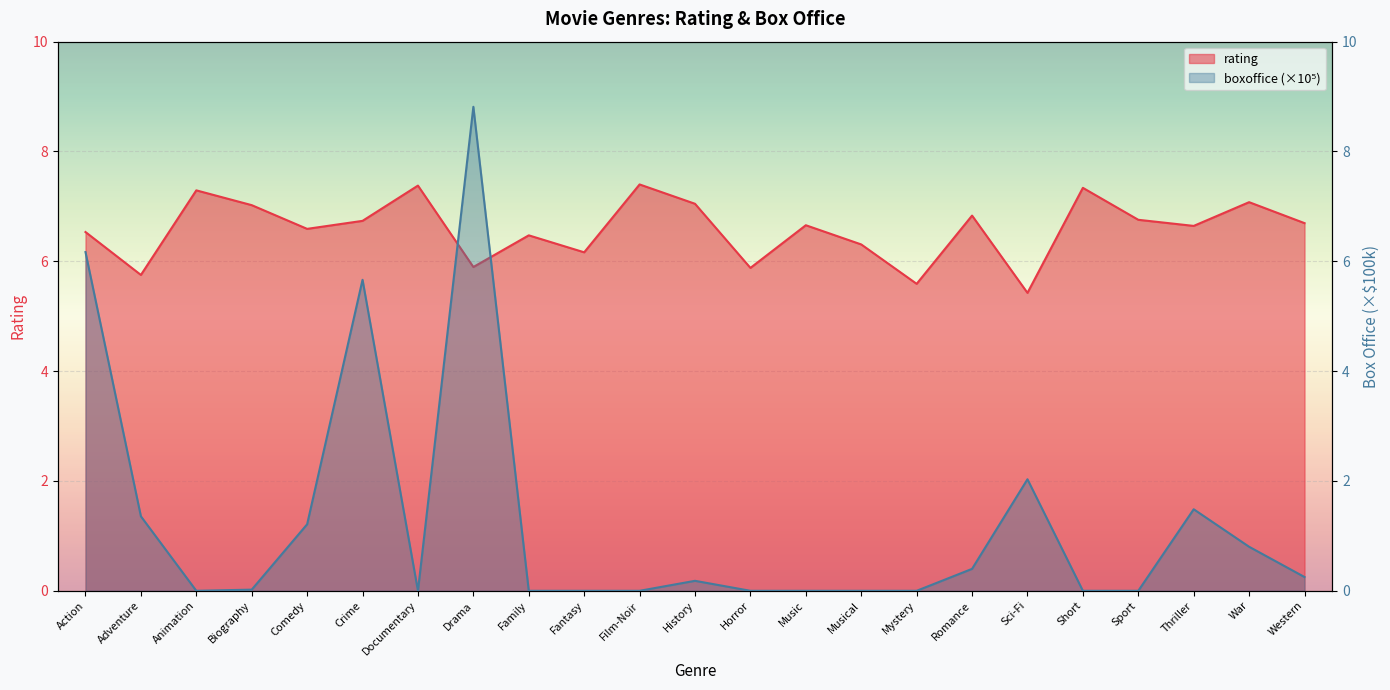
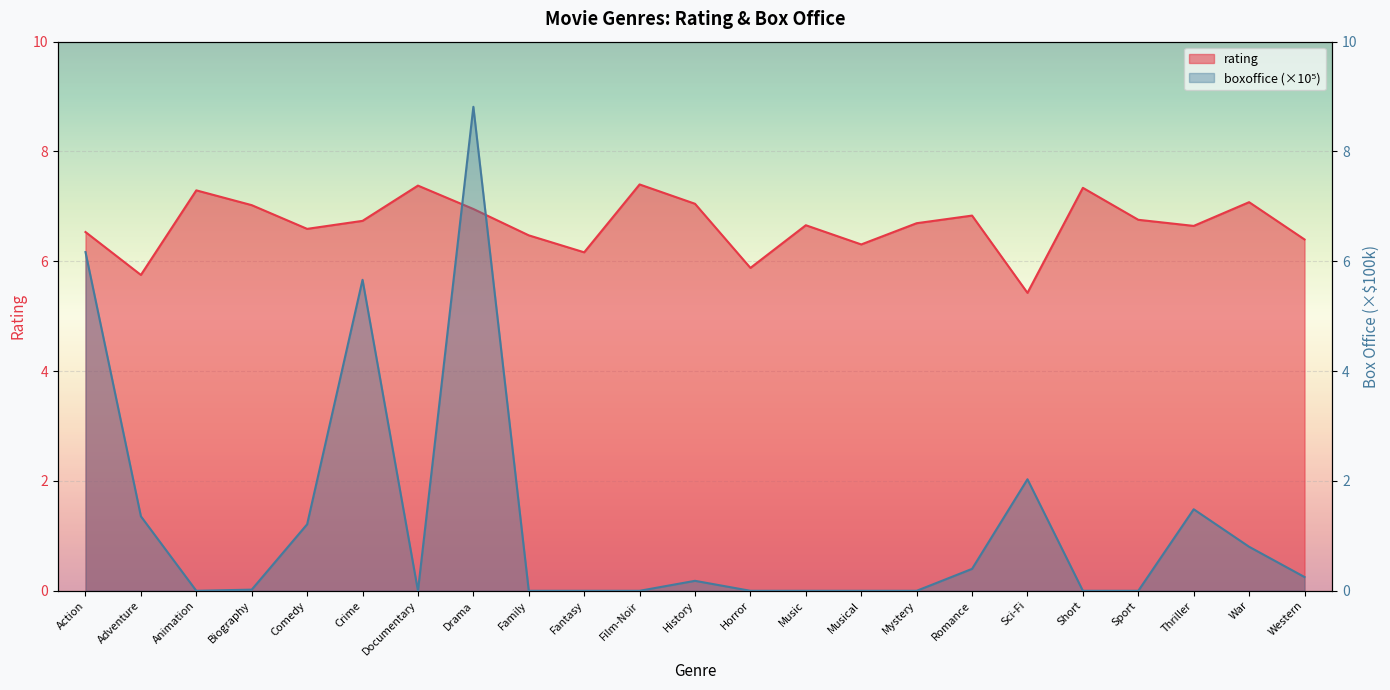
rating, Drama: 5.9 -> 7.0
rating, Mystery: 5.6 -> 6.7
rating, Western: 6.7 -> 6.4
